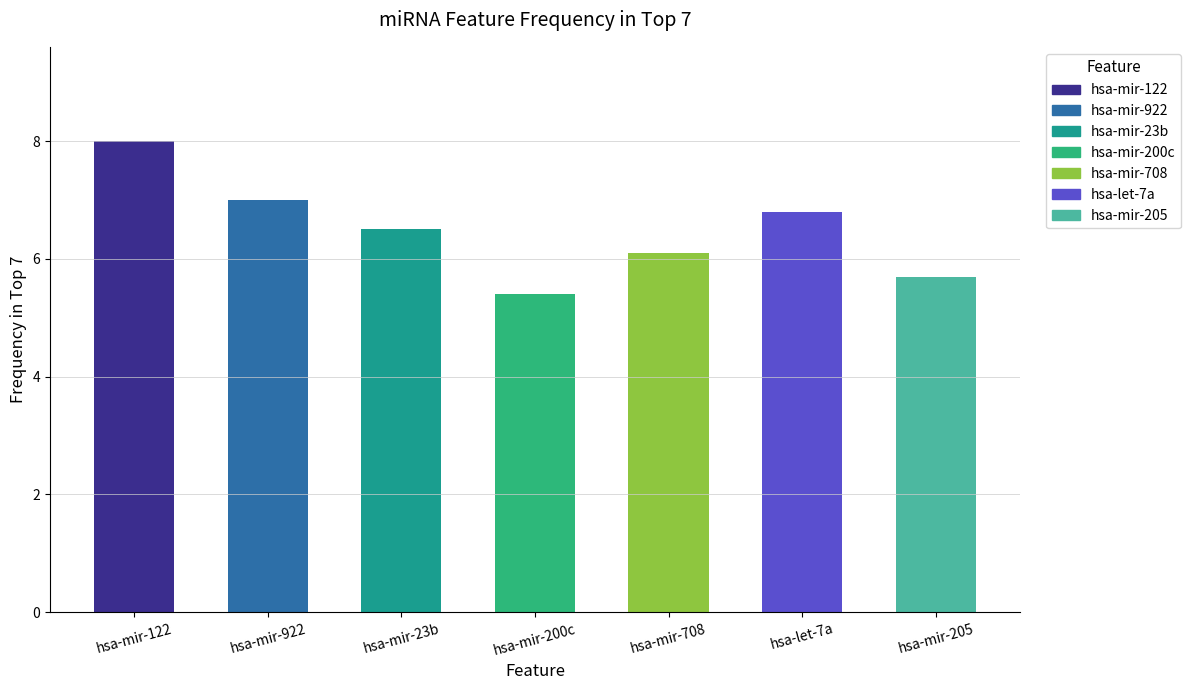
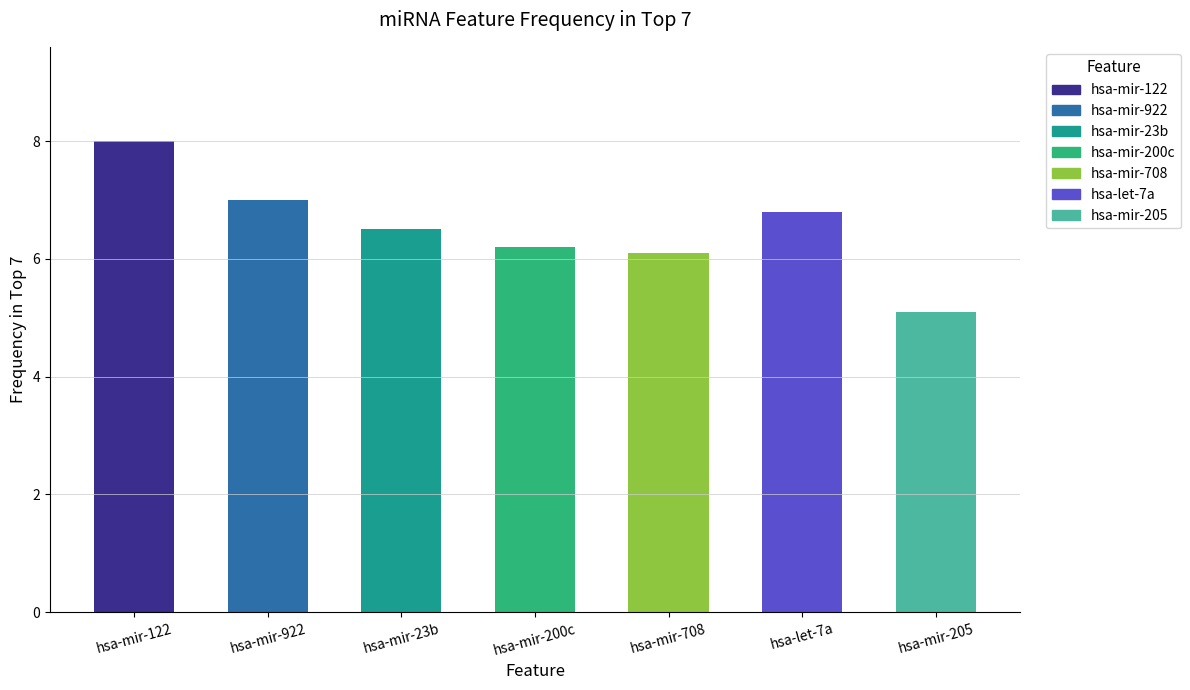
hsa-mir-200c: 5.4 -> 6.2
hsa-mir-205: 5.7 -> 5.1
